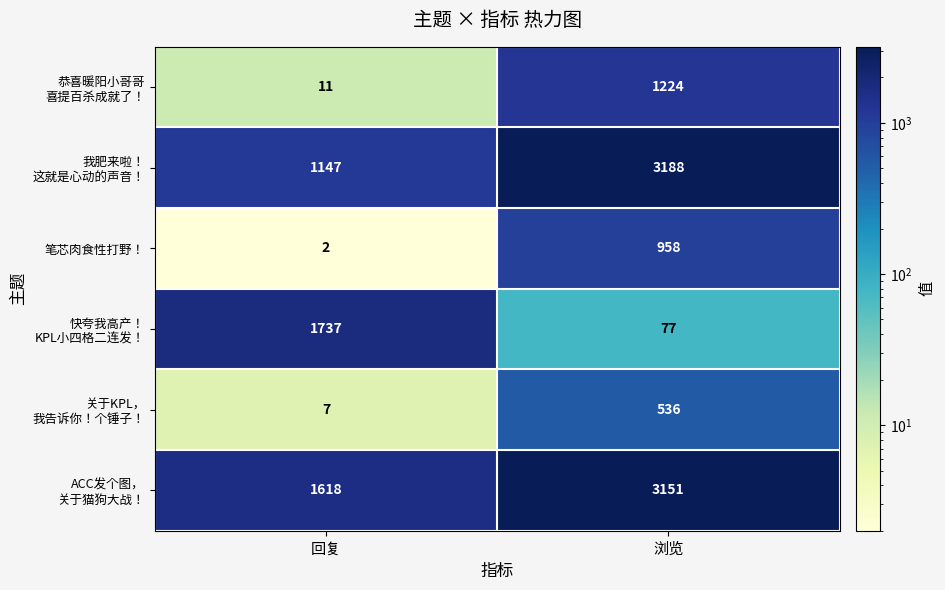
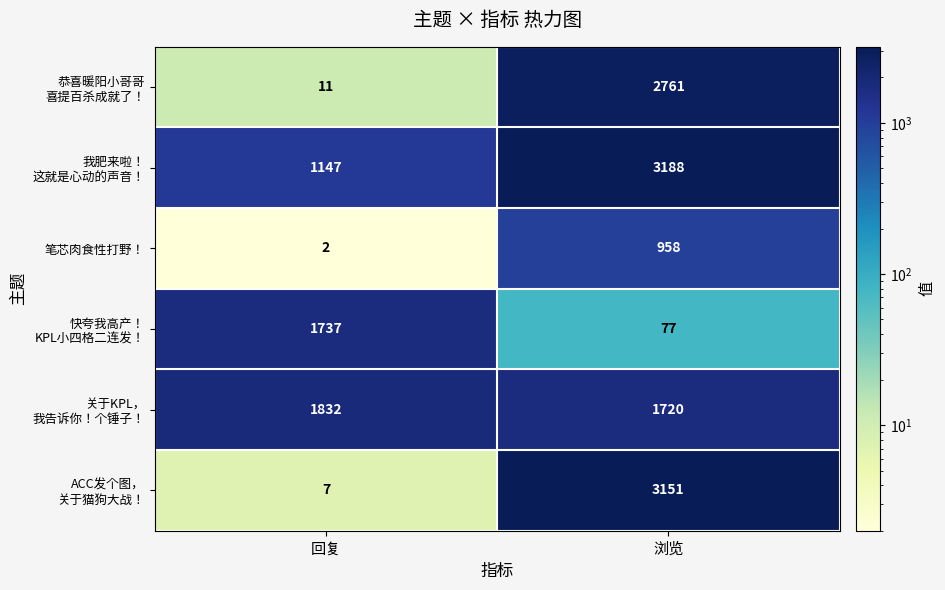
恭喜暖阳小哥哥 喜提百杀成就了！, 浏览: 1224 -> 2761
关于KPL， 我告诉你！个锤子！, 回复: 7 -> 1832
关于KPL， 我告诉你！个锤子！, 浏览: 536 -> 1720
ACC发个图， 关于猫狗大战！, 回复: 1618 -> 7
